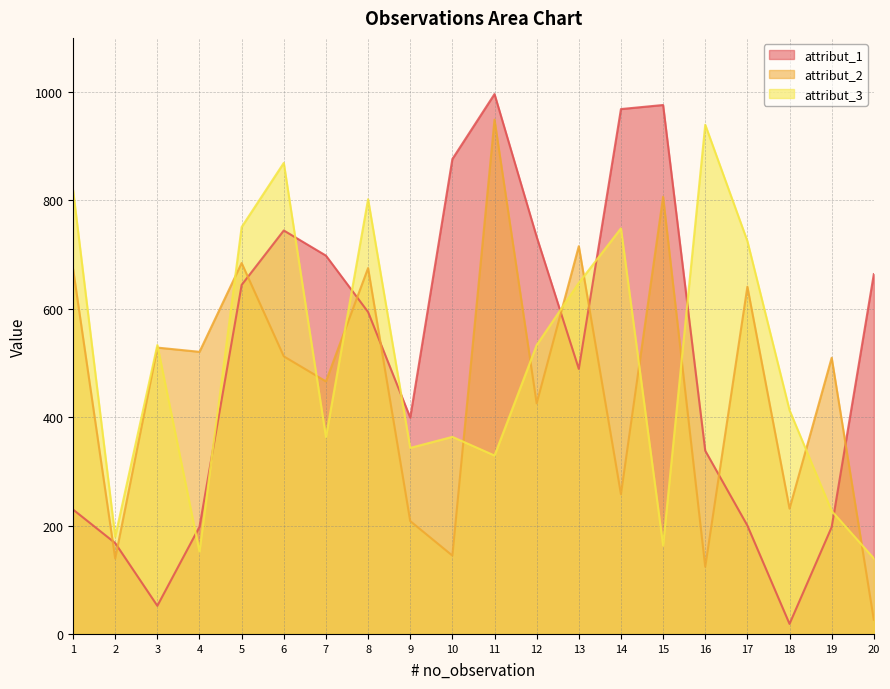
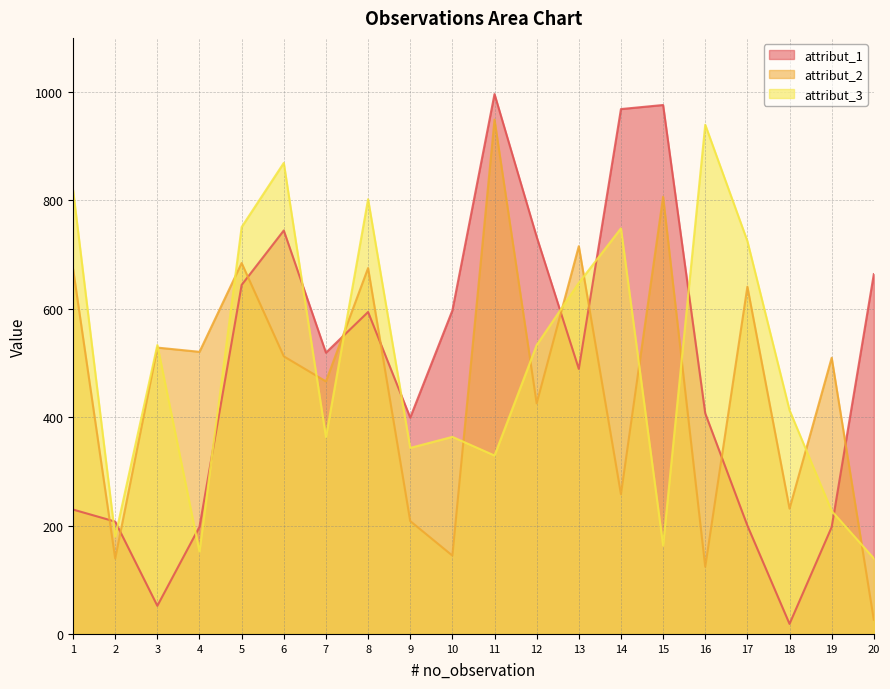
attribut_1, 2: 170 -> 210
attribut_1, 7: 700 -> 520
attribut_1, 10: 880 -> 600
attribut_1, 16: 340 -> 410
